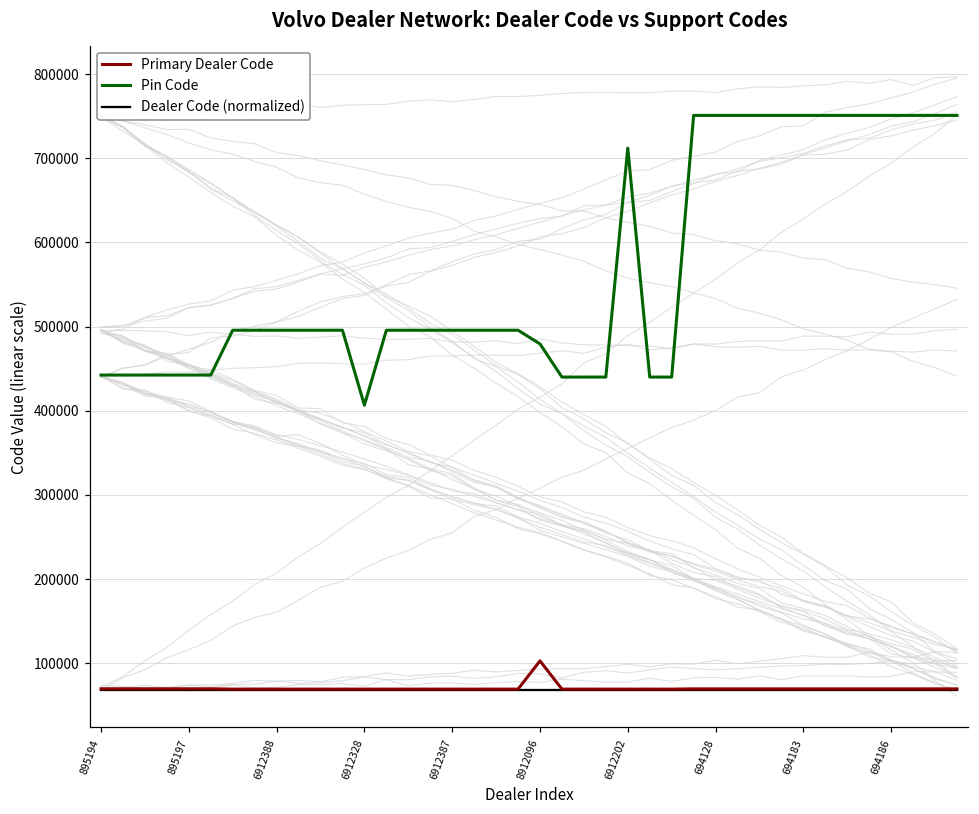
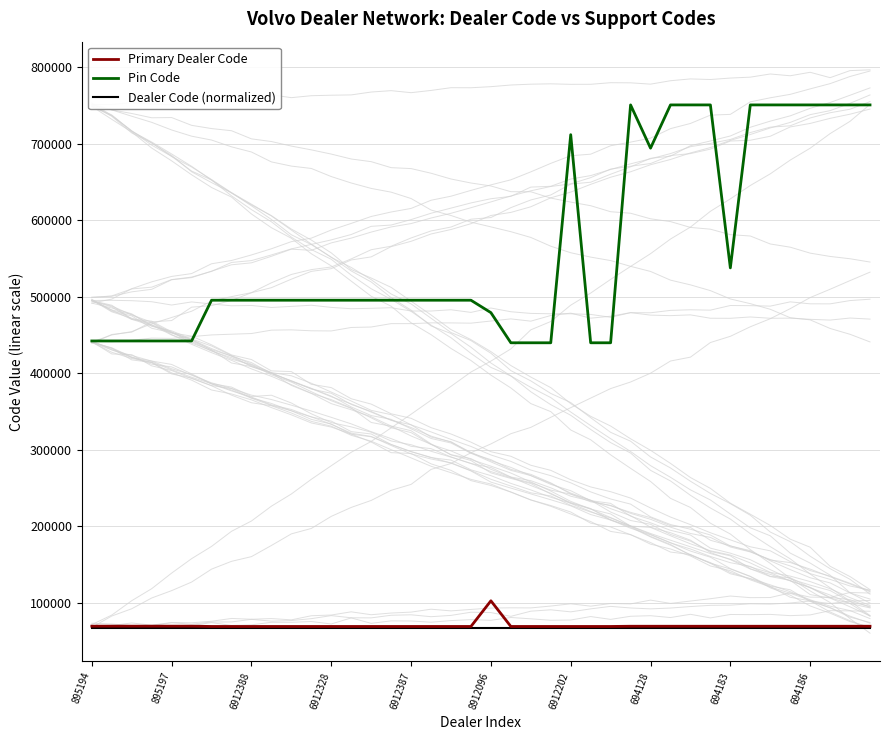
Pin Code, 6912328: 410000 -> 500000
Pin Code, 694128: 750000 -> 690000
Pin Code, 694183: 750000 -> 540000
